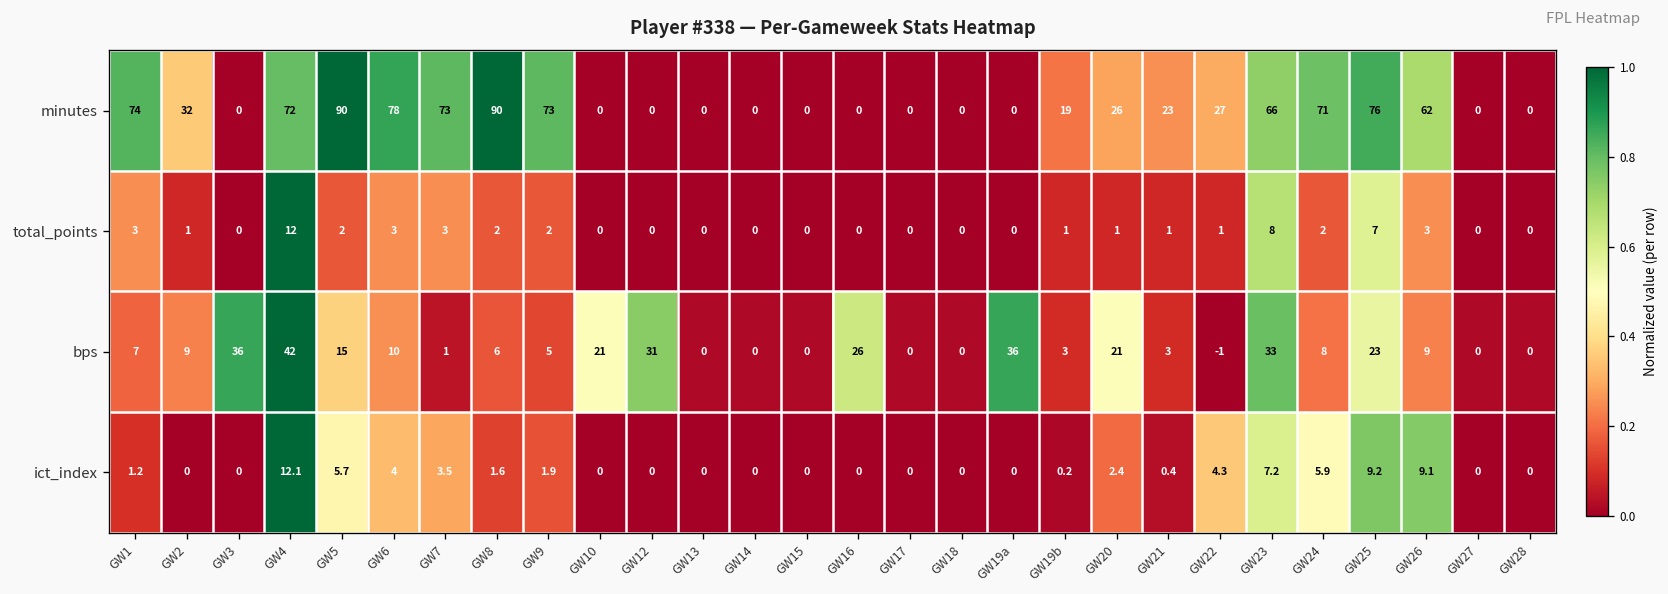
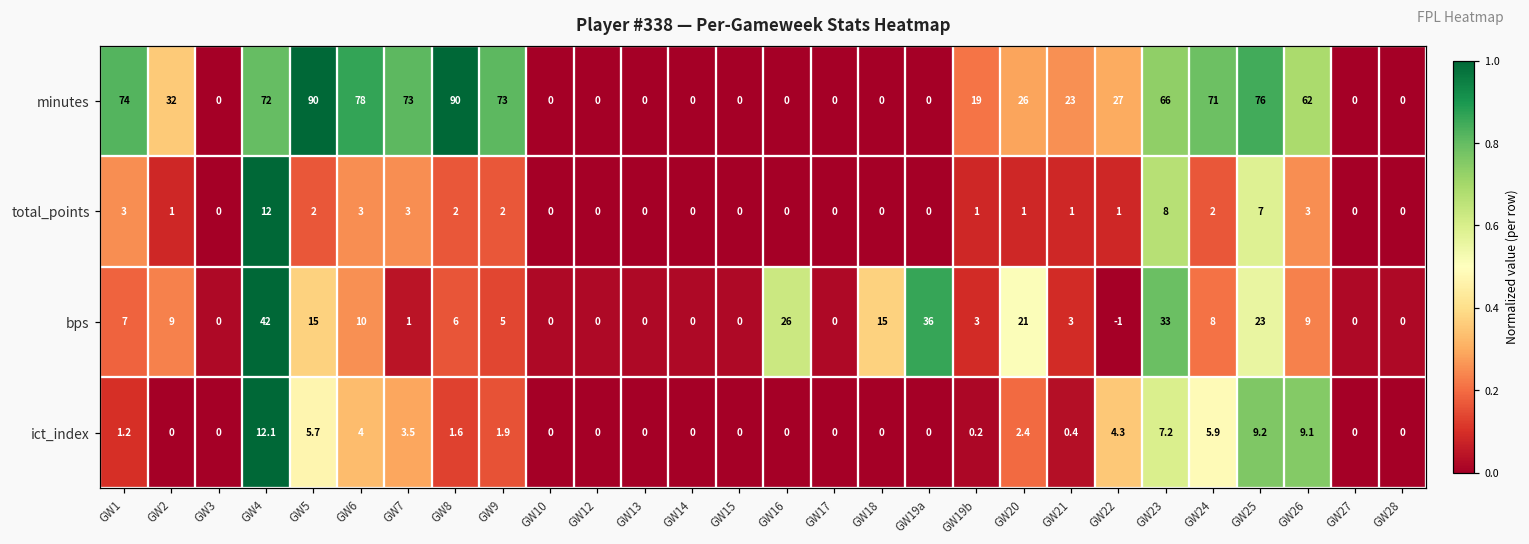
bps, GW3: 36 -> 0
bps, GW10: 21 -> 0
bps, GW12: 31 -> 0
bps, GW18: 0 -> 15
